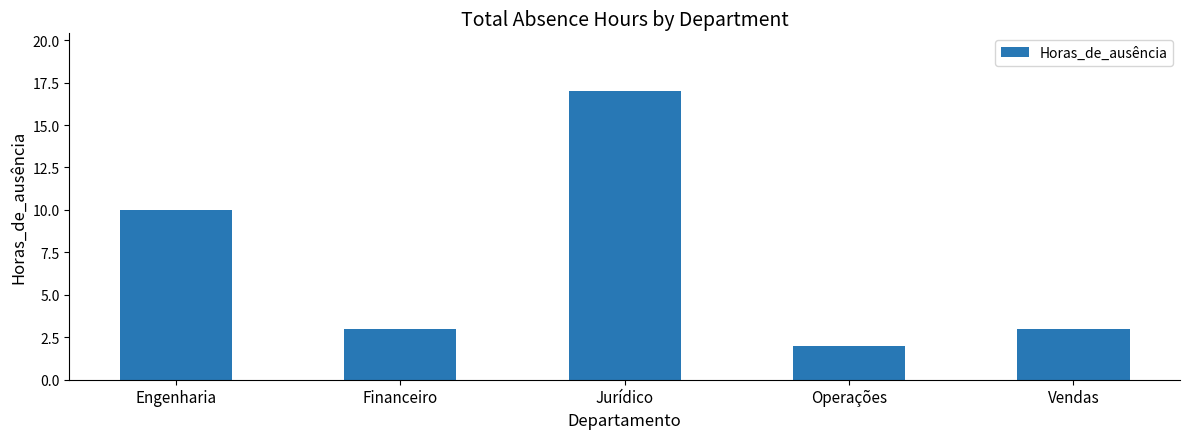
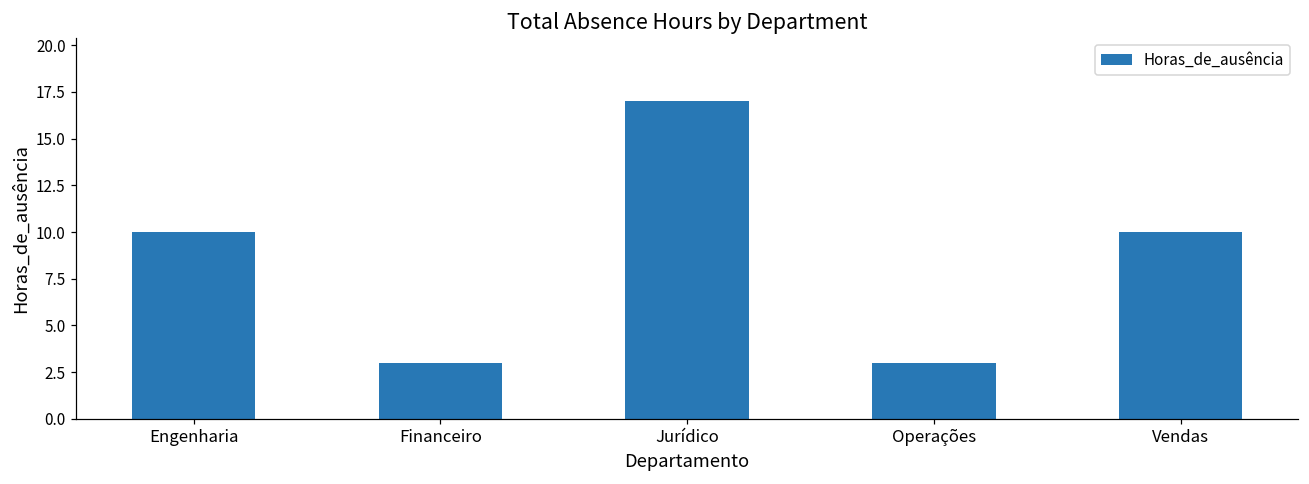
Operações: 2 -> 3
Vendas: 3 -> 10
